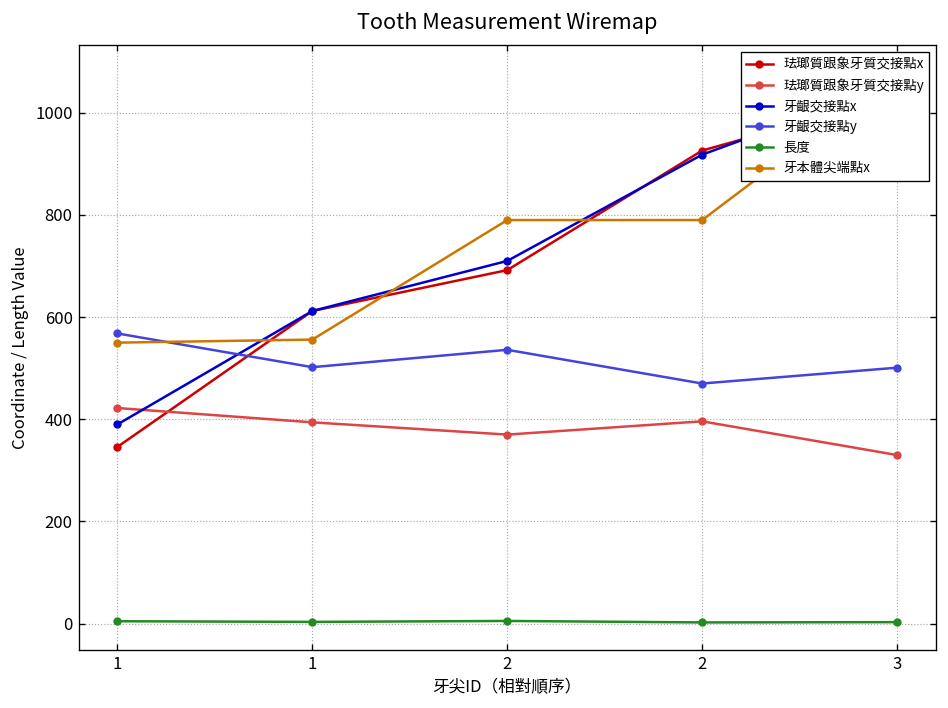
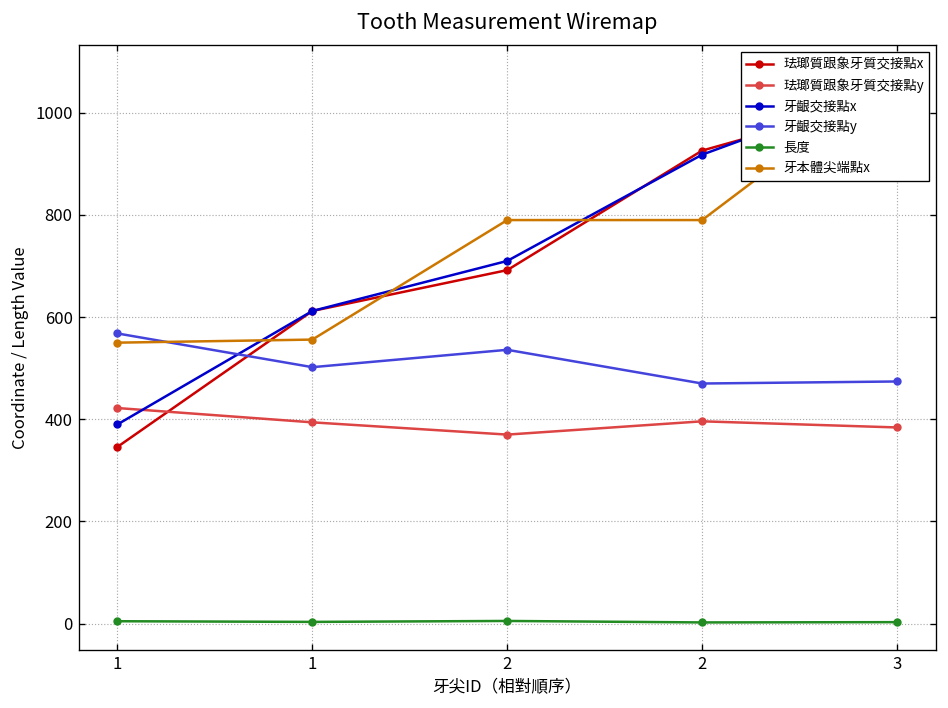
珐瑯質跟象牙質交接點y, 3: 330 -> 380
牙齦交接點y, 3: 500 -> 470
